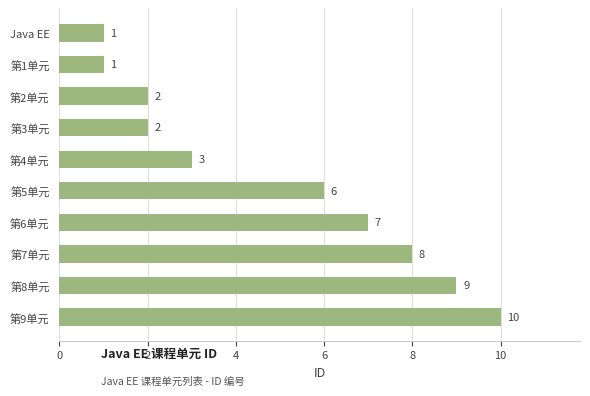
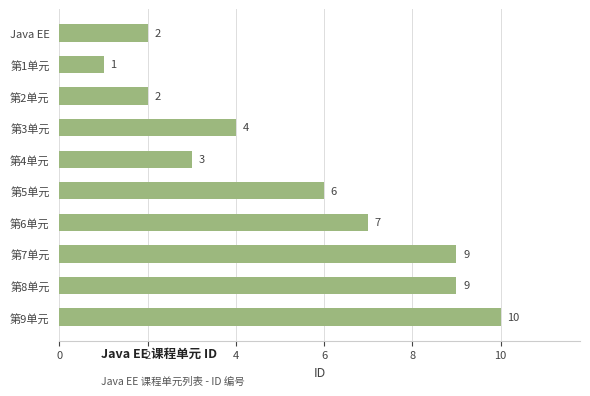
Java EE: 1 -> 2
第3单元: 2 -> 4
第7单元: 8 -> 9
